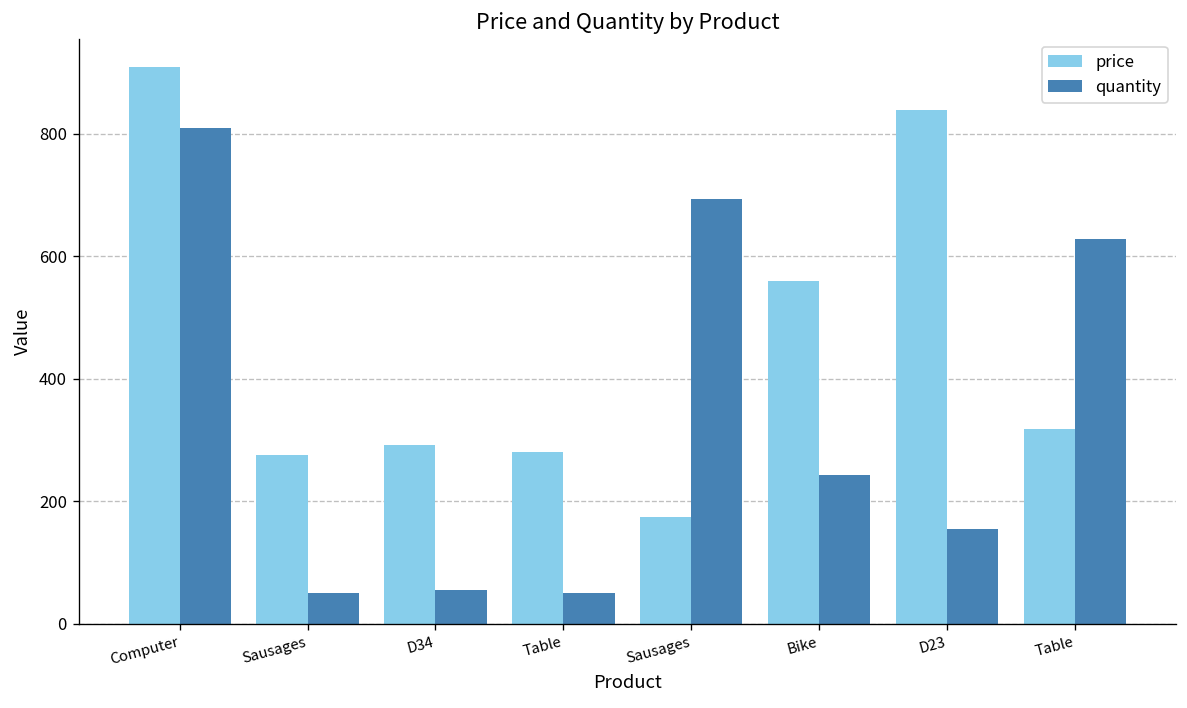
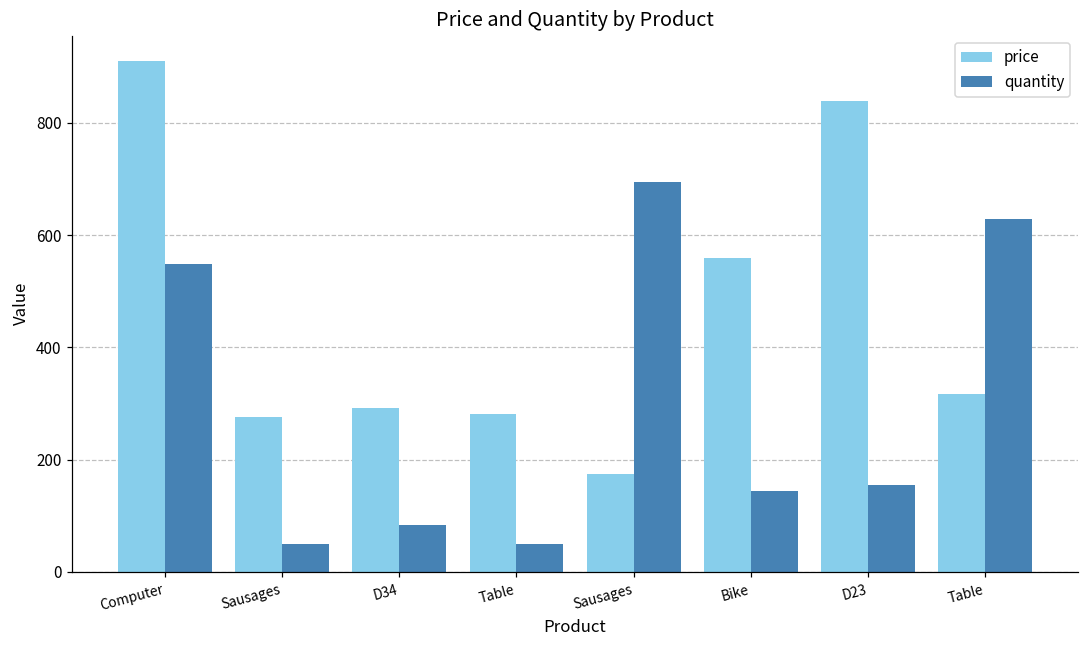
quantity, Computer: 810 -> 550
quantity, D34: 60 -> 80
quantity, Bike: 240 -> 140
